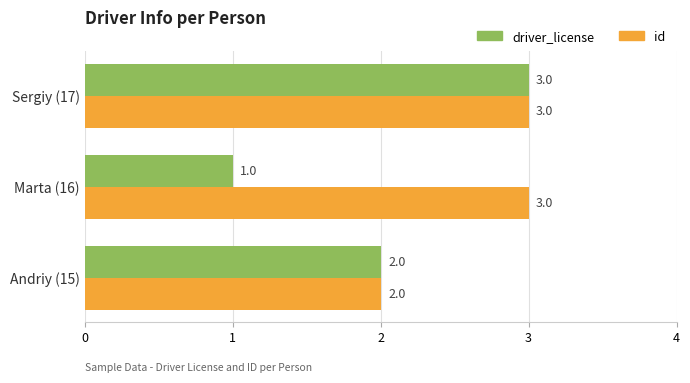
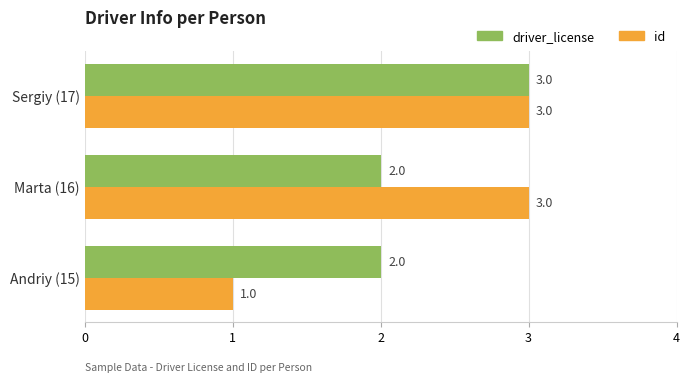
driver_license, Marta (16): 1.0 -> 2.0
id, Andriy (15): 2.0 -> 1.0
